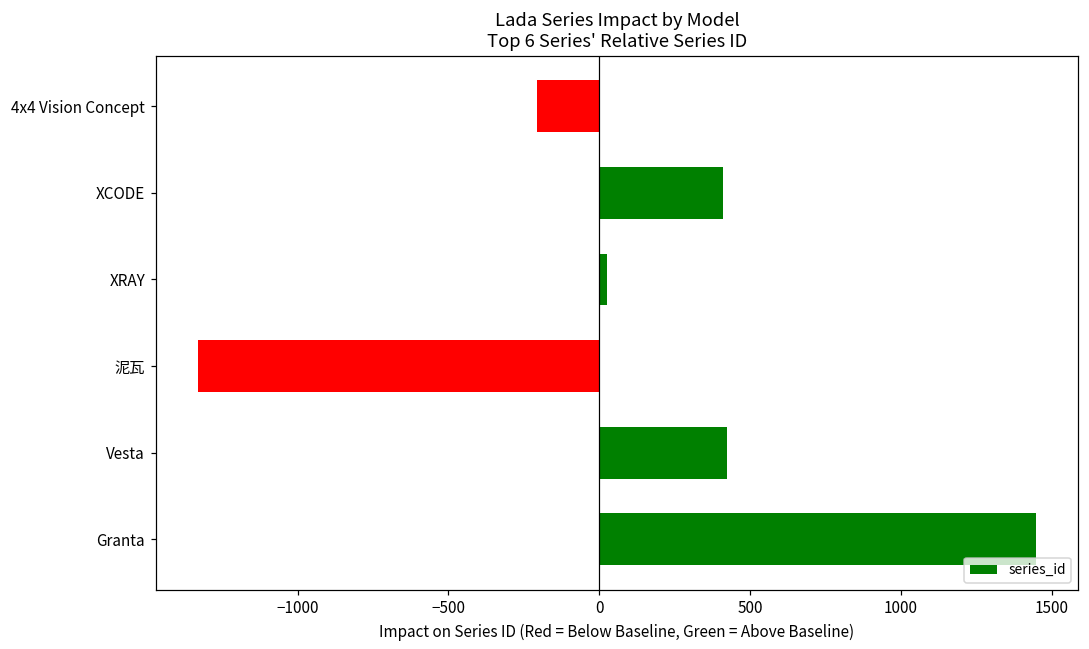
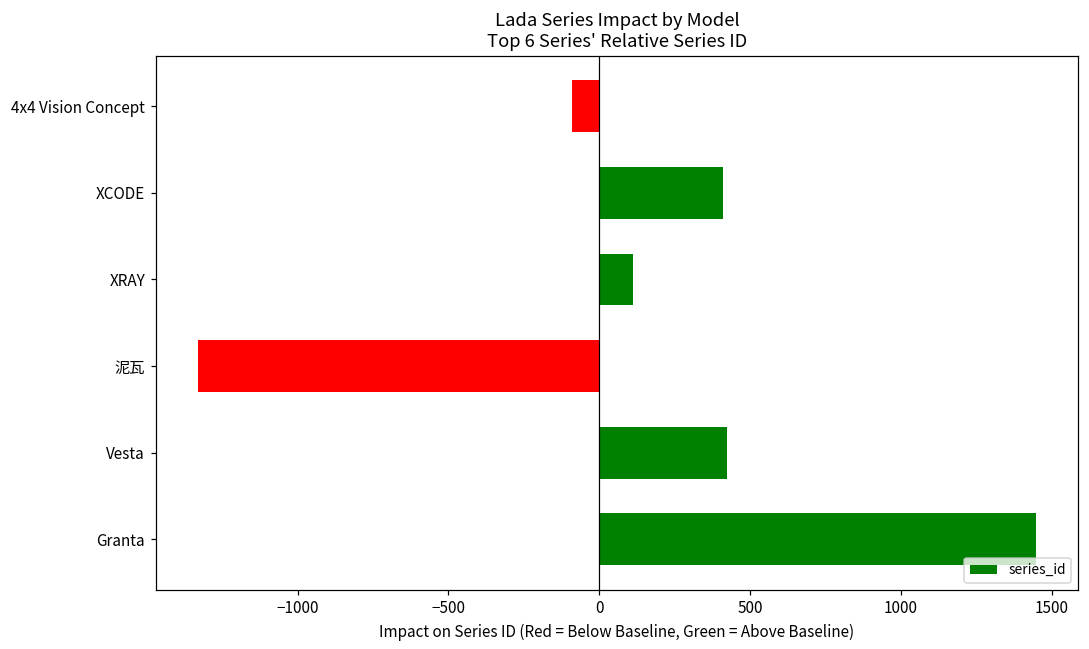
4x4 Vision Concept: -210 -> -90
XRAY: 30 -> 110
